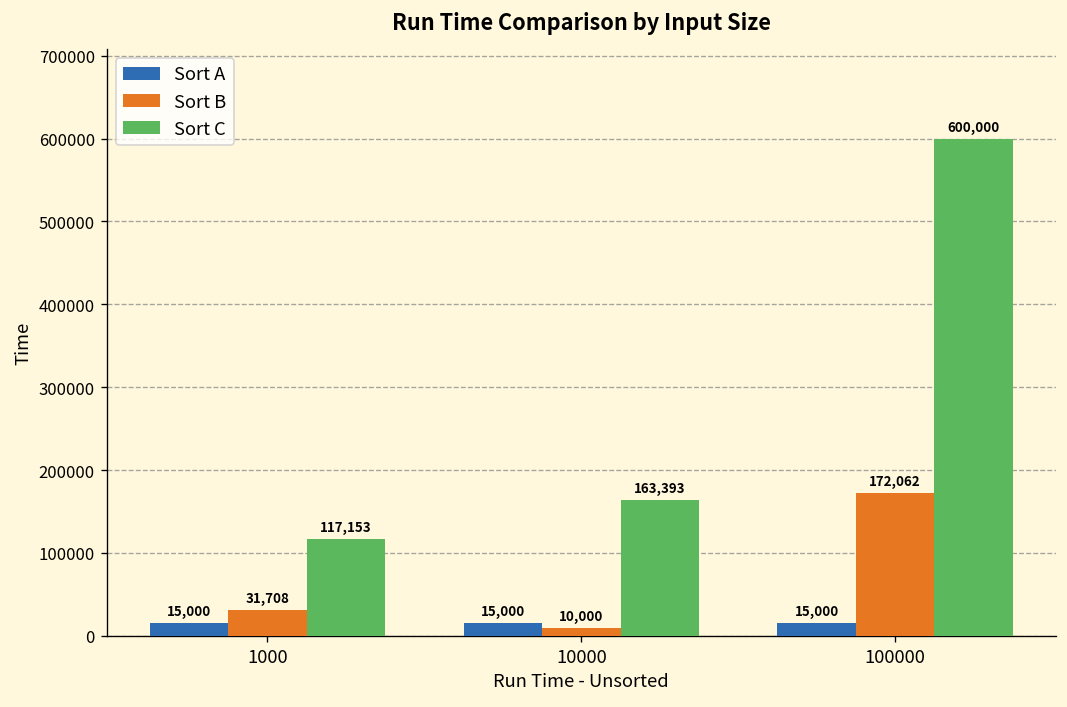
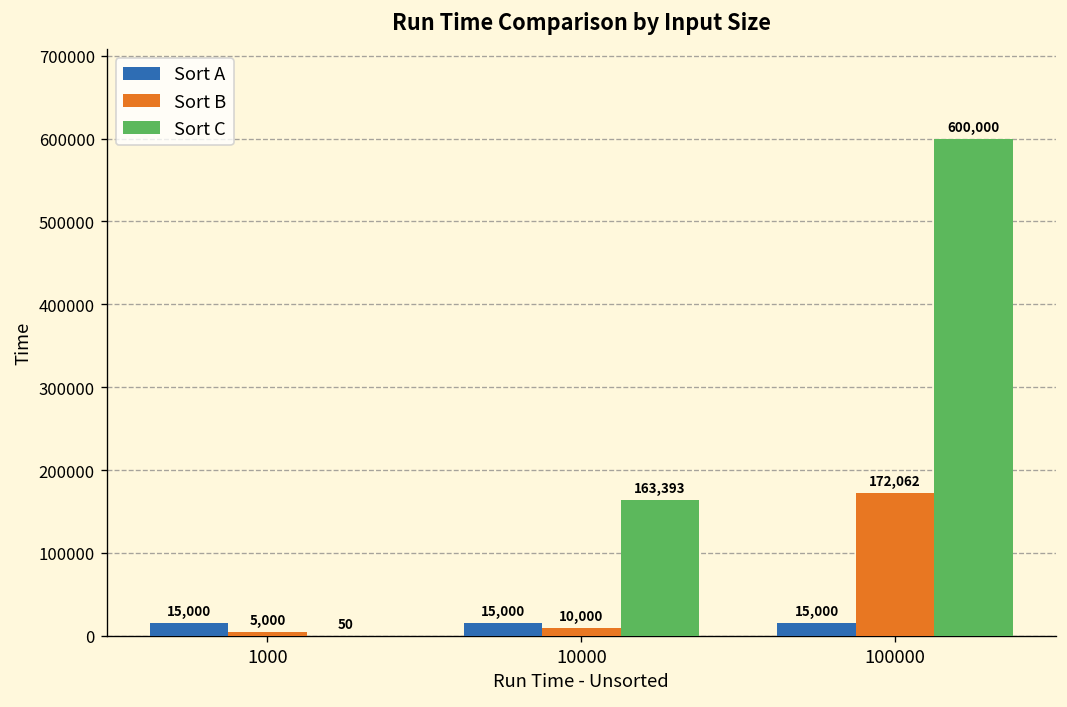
Sort B, 1000: 31,708 -> 5,000
Sort C, 1000: 117,153 -> 50
